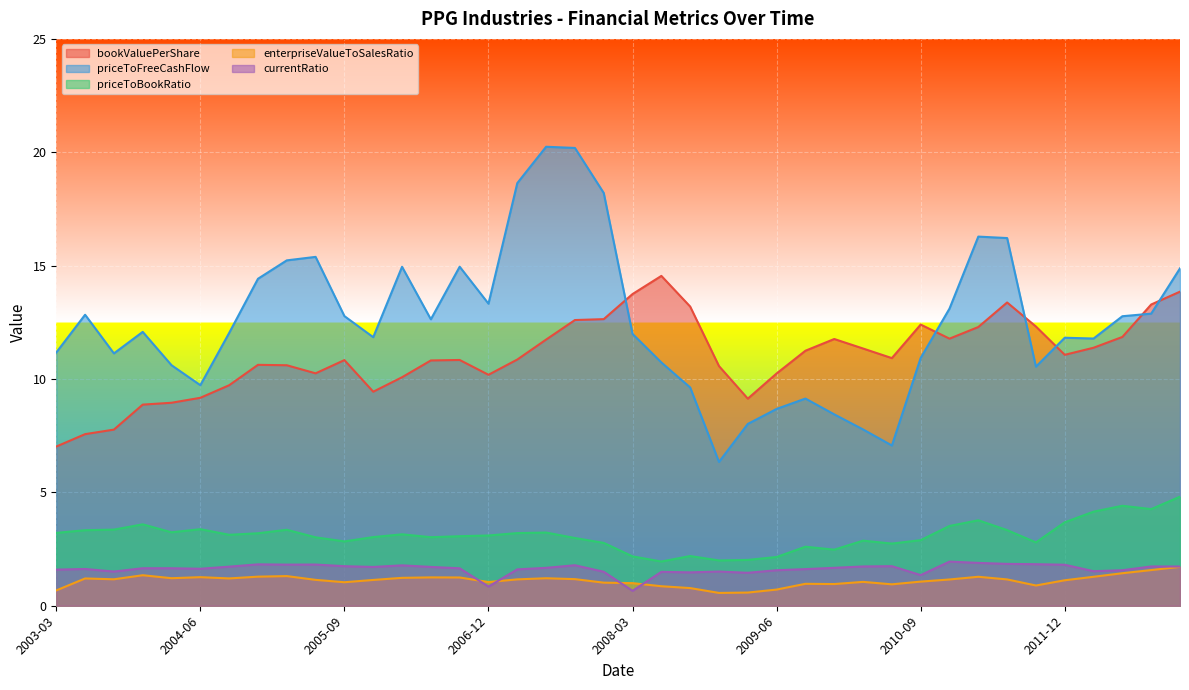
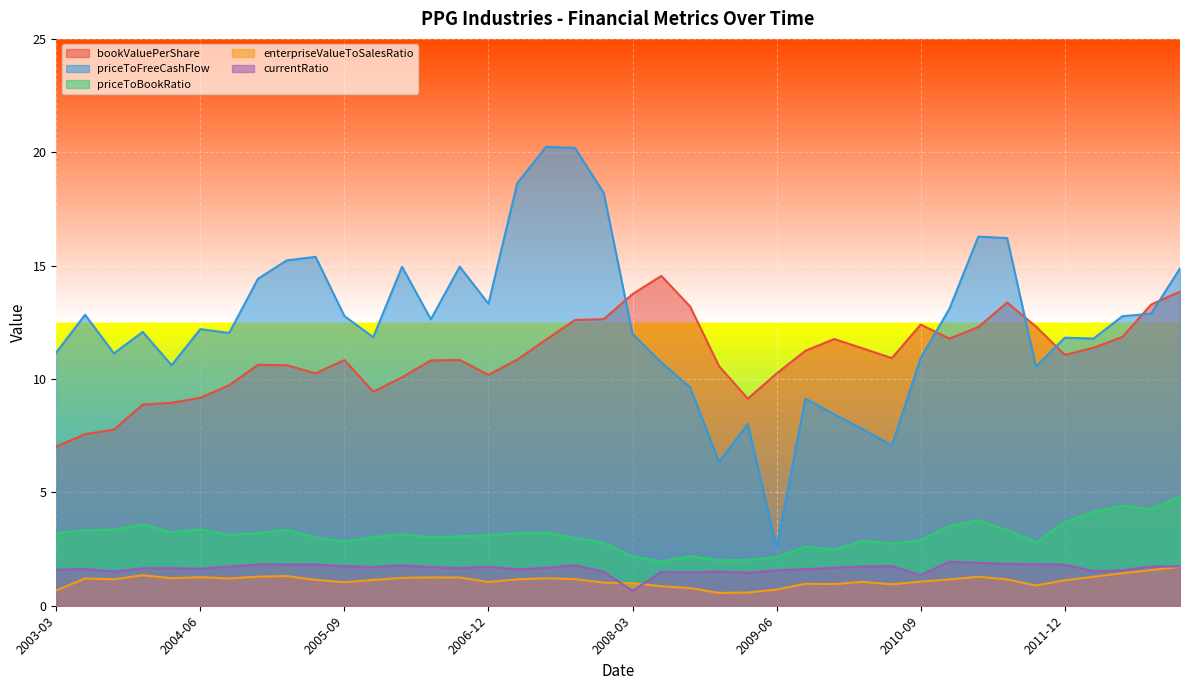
priceToFreeCashFlow, 2004-06: 9.7 -> 12.2
currentRatio, 2006-12: 0.8 -> 1.7
priceToFreeCashFlow, 2009-06: 8.7 -> 2.6
